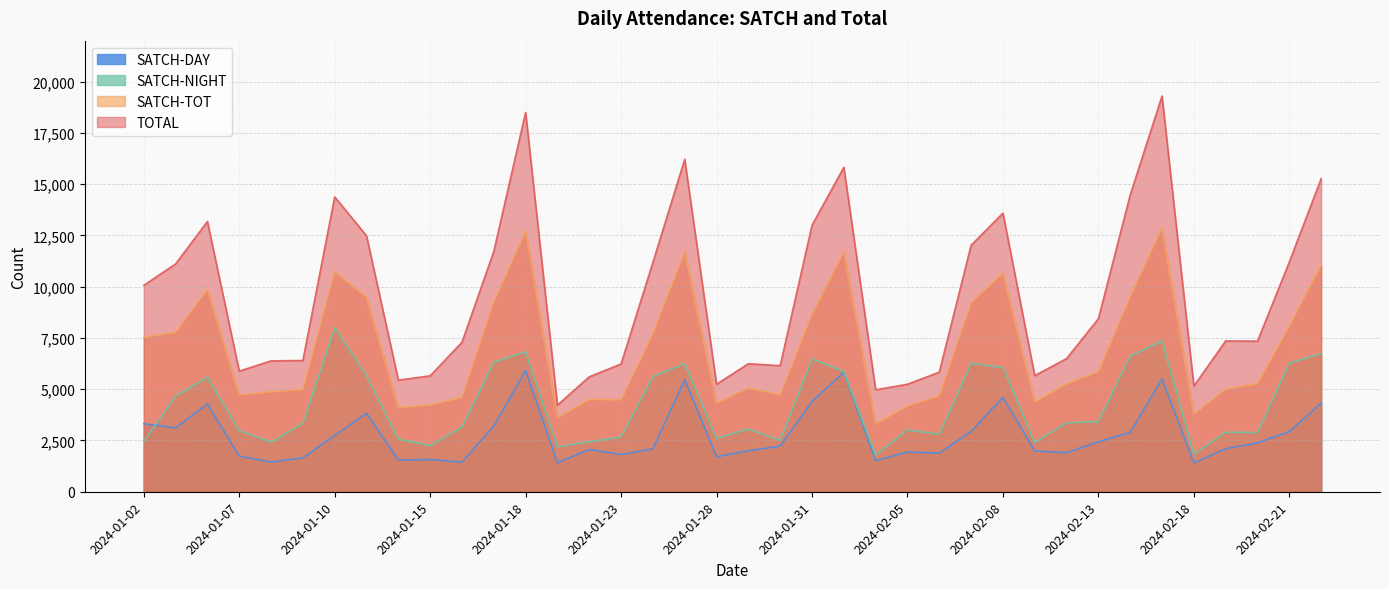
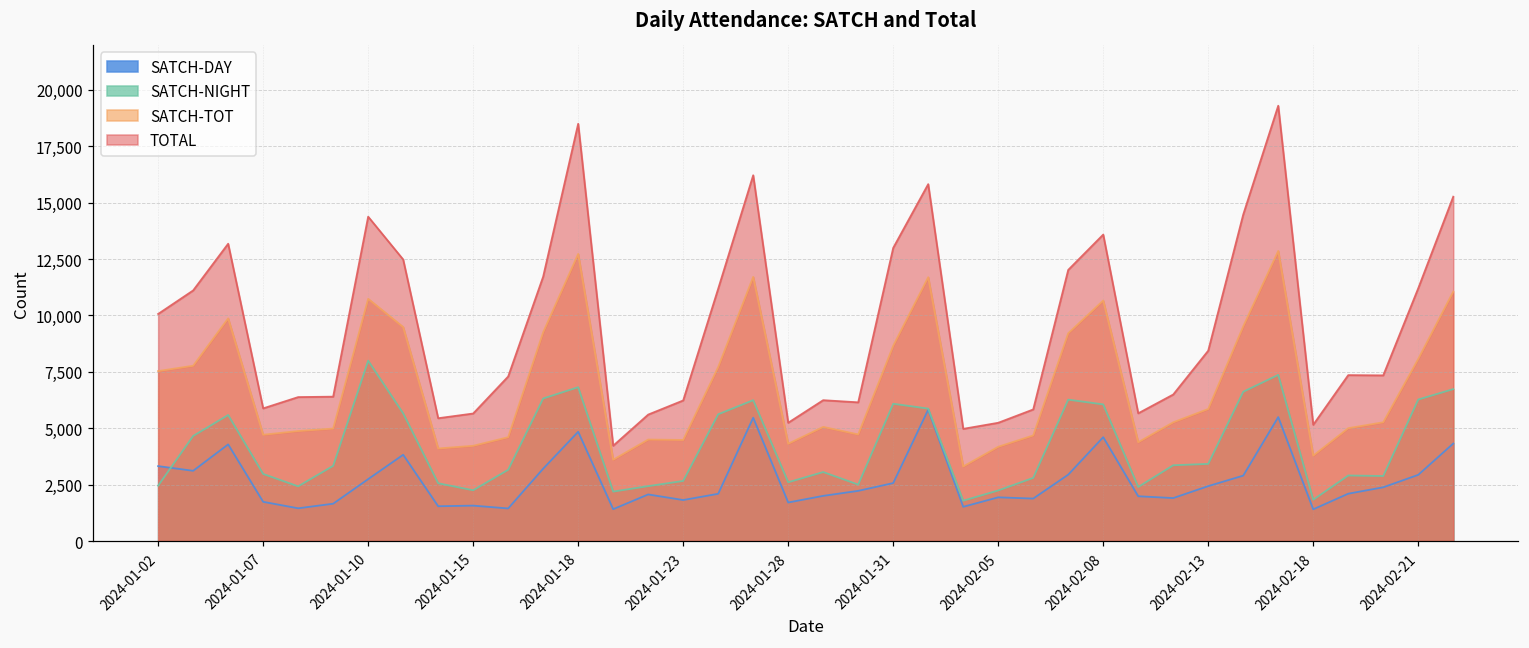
SATCH-DAY, 2024-01-18: 5,900 -> 4,800
SATCH-DAY, 2024-01-31: 4,400 -> 2,600
SATCH-NIGHT, 2024-01-31: 6,500 -> 6,100
SATCH-NIGHT, 2024-02-05: 3,000 -> 2,200
